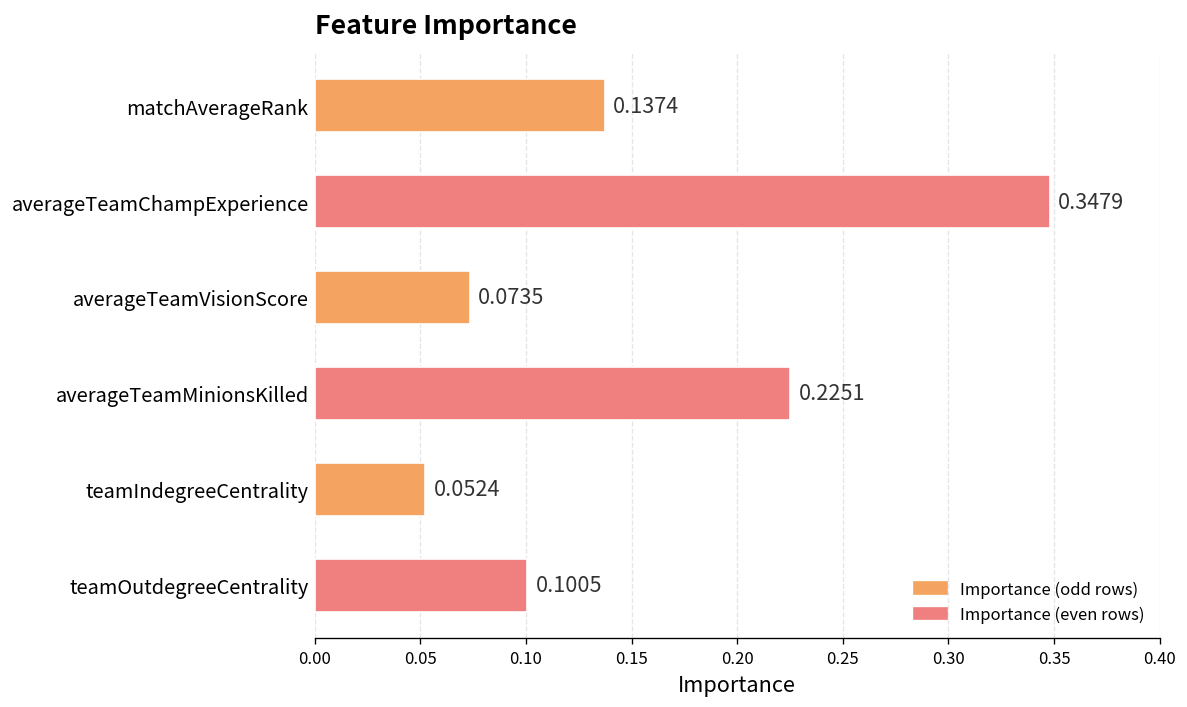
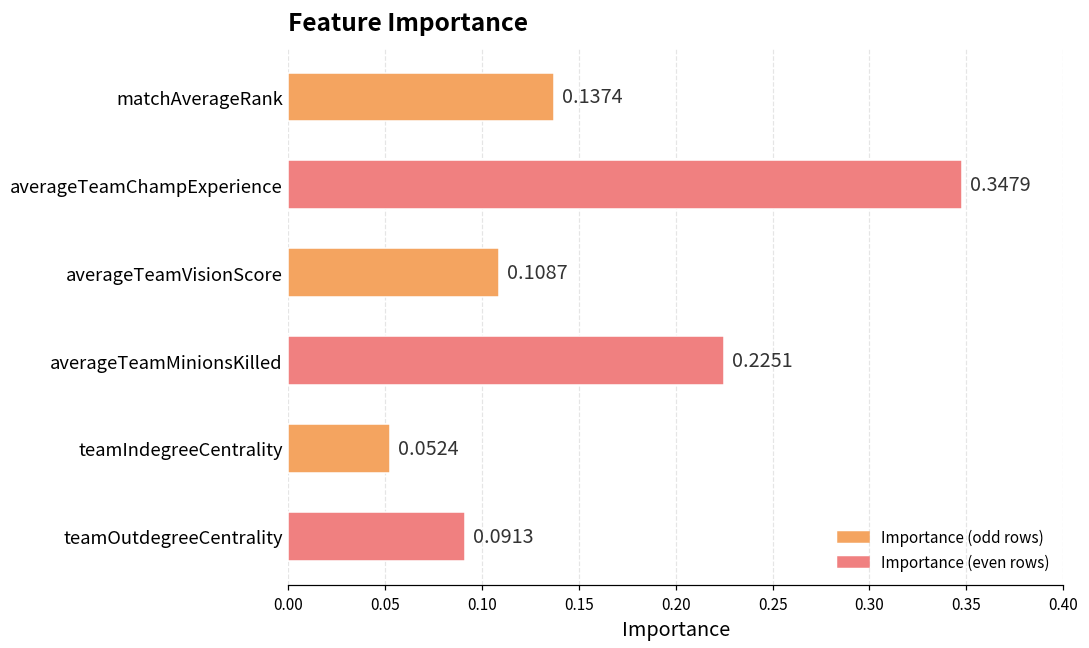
averageTeamVisionScore: 0.0735 -> 0.1087
teamOutdegreeCentrality: 0.1005 -> 0.0913
